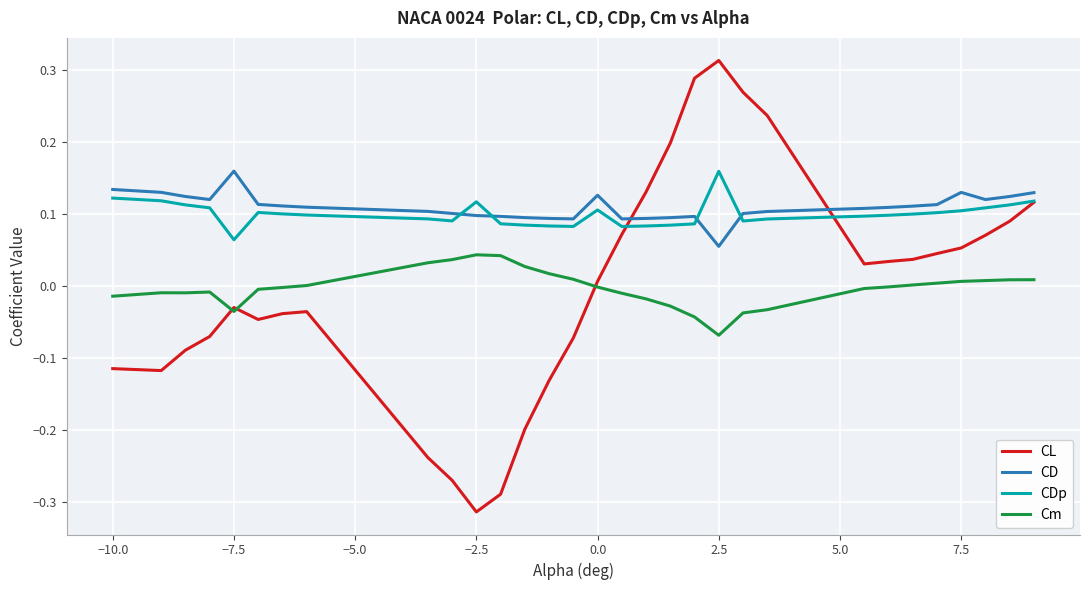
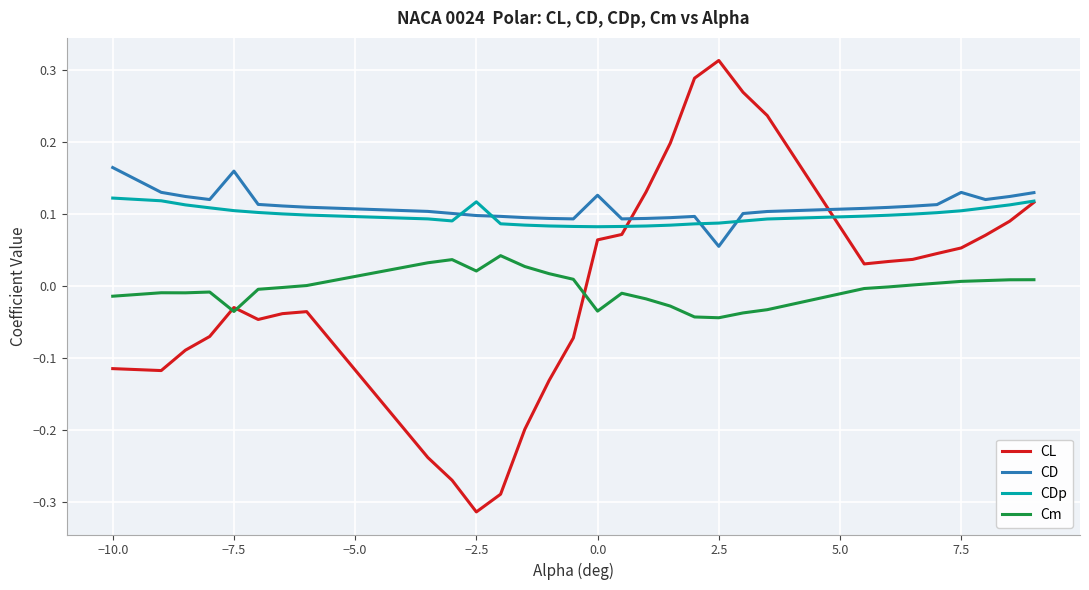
CD, −10.0: 0.13 -> 0.16
CDp, −7.5: 0.06 -> 0.10
Cm, −2.5: 0.04 -> 0.02
CL, 0.0: 0.01 -> 0.06
CDp, 0.0: 0.11 -> 0.08
Cm, 0.0: 0.00 -> -0.03
CDp, 2.5: 0.16 -> 0.09
Cm, 2.5: -0.07 -> -0.04
